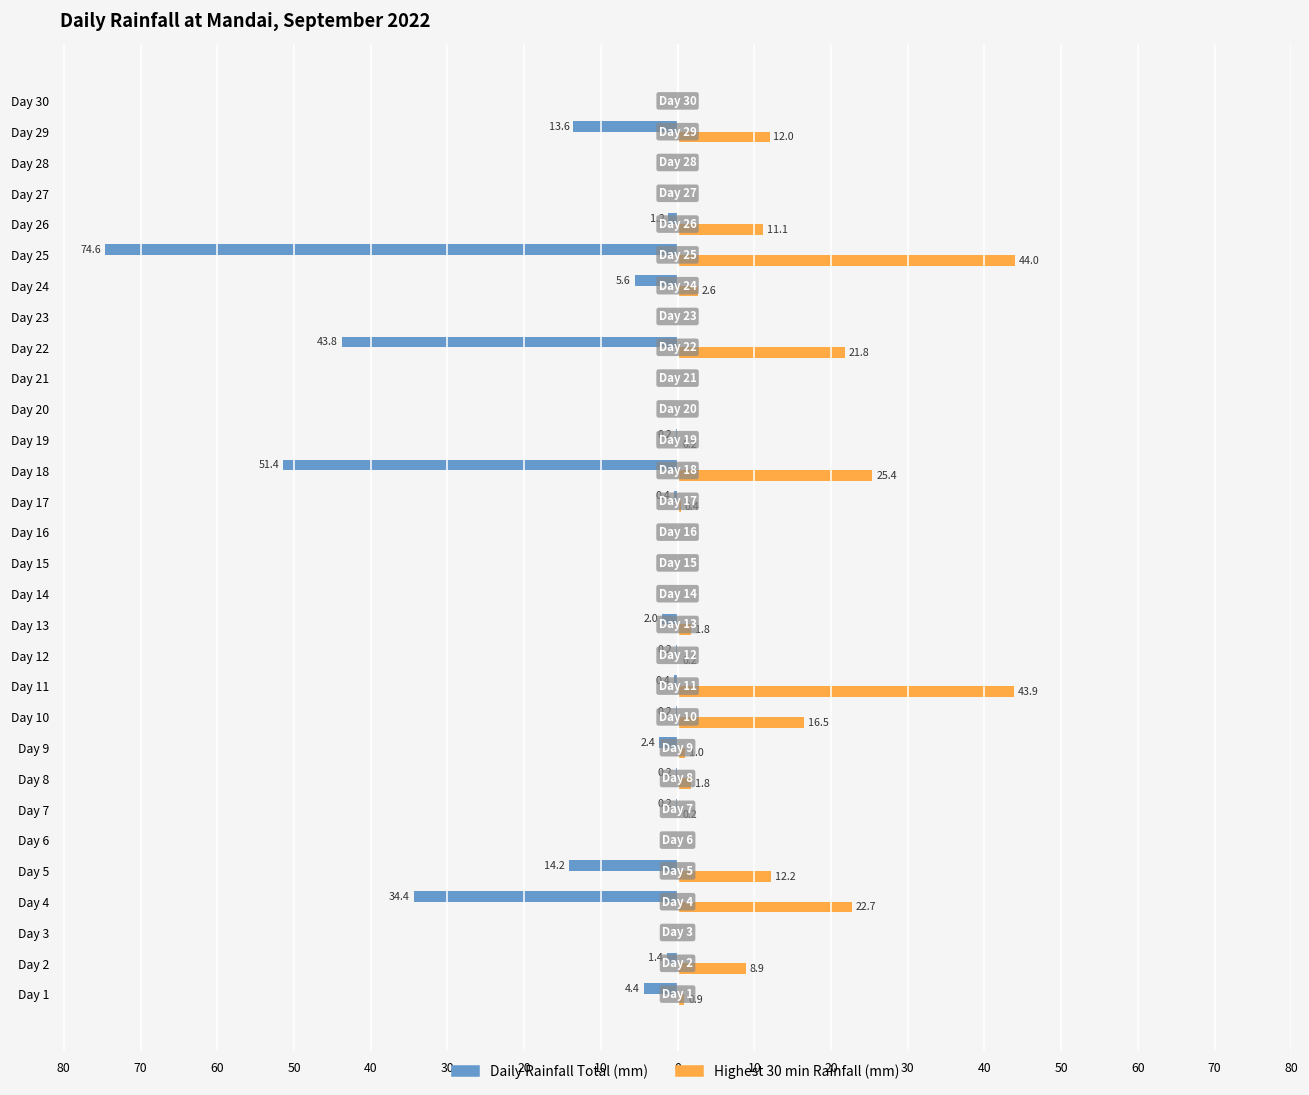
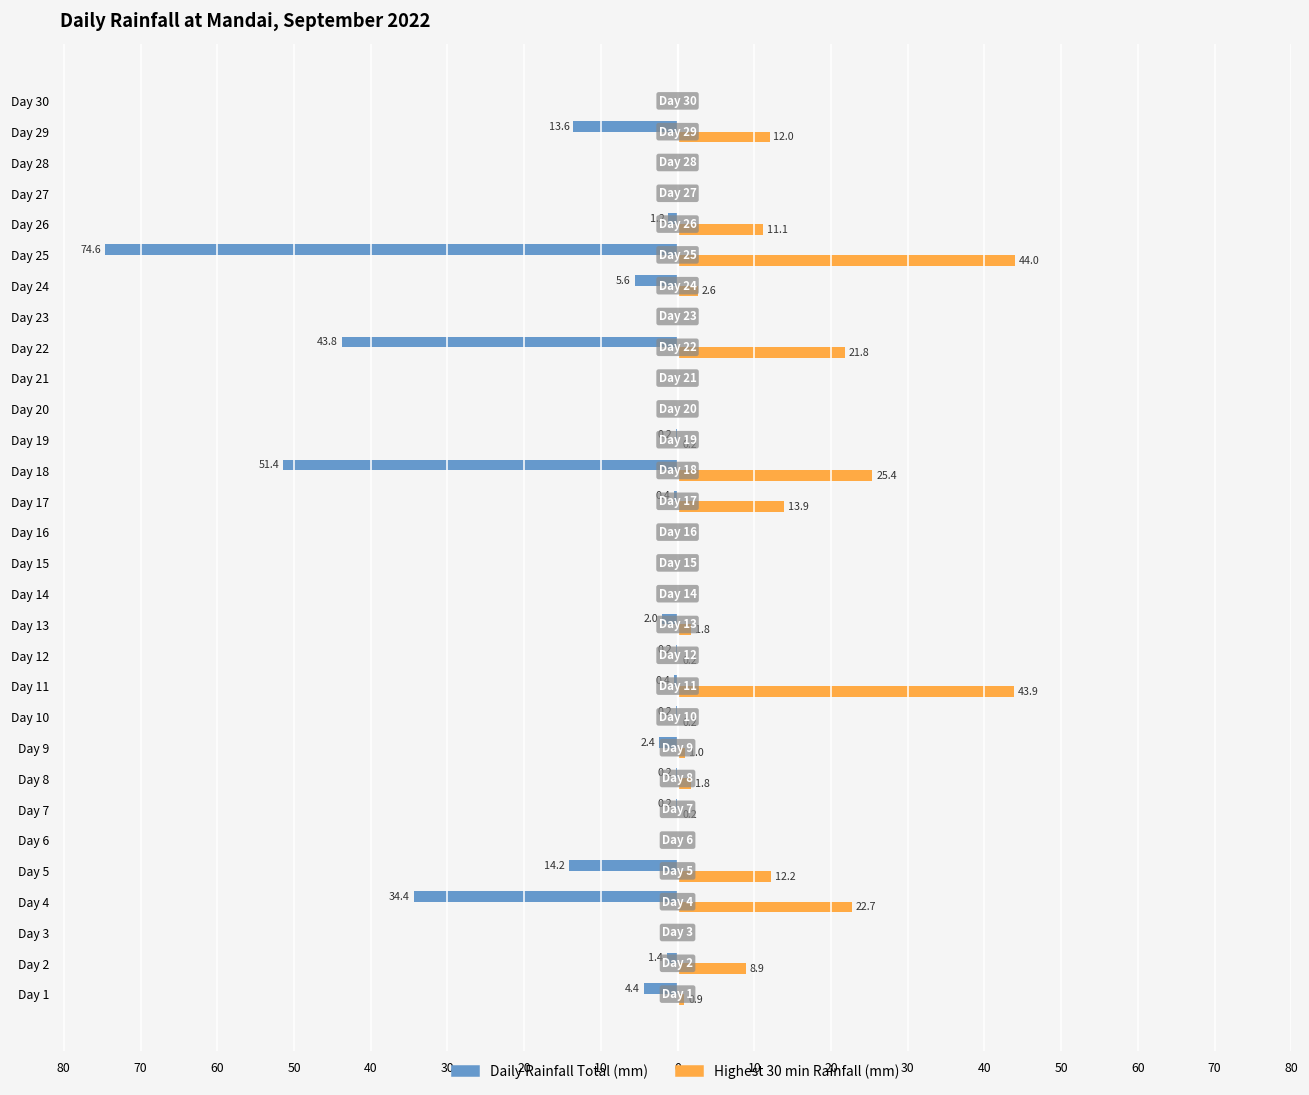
Highest 30 min Rainfall (mm), Day 17: 0.4 -> 13.9
Highest 30 min Rainfall (mm), Day 10: 16.5 -> 0.2
